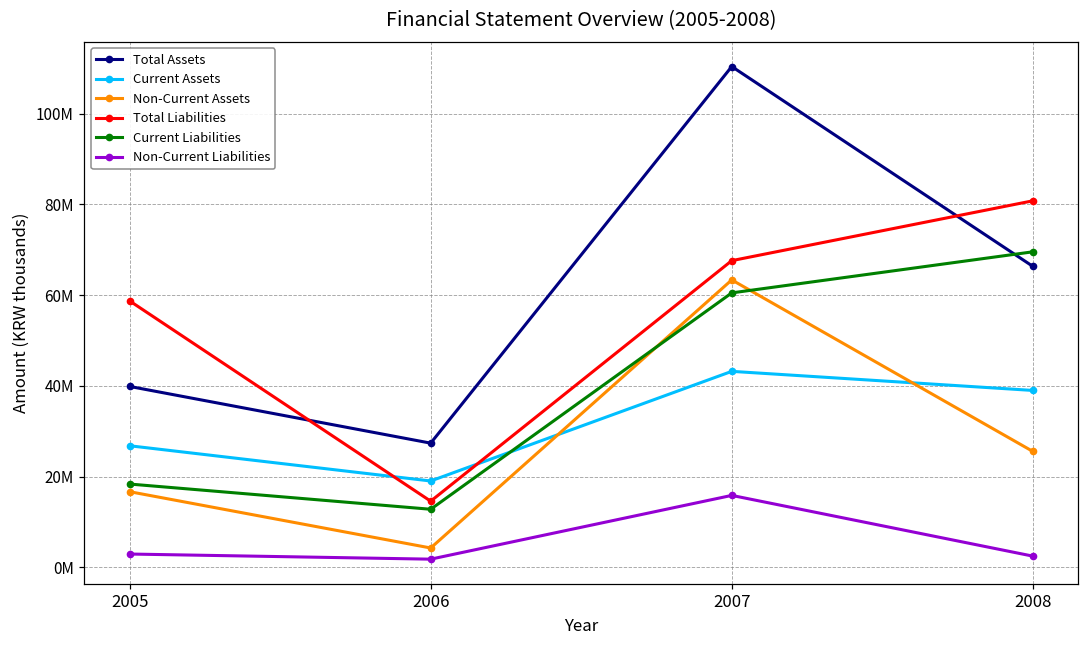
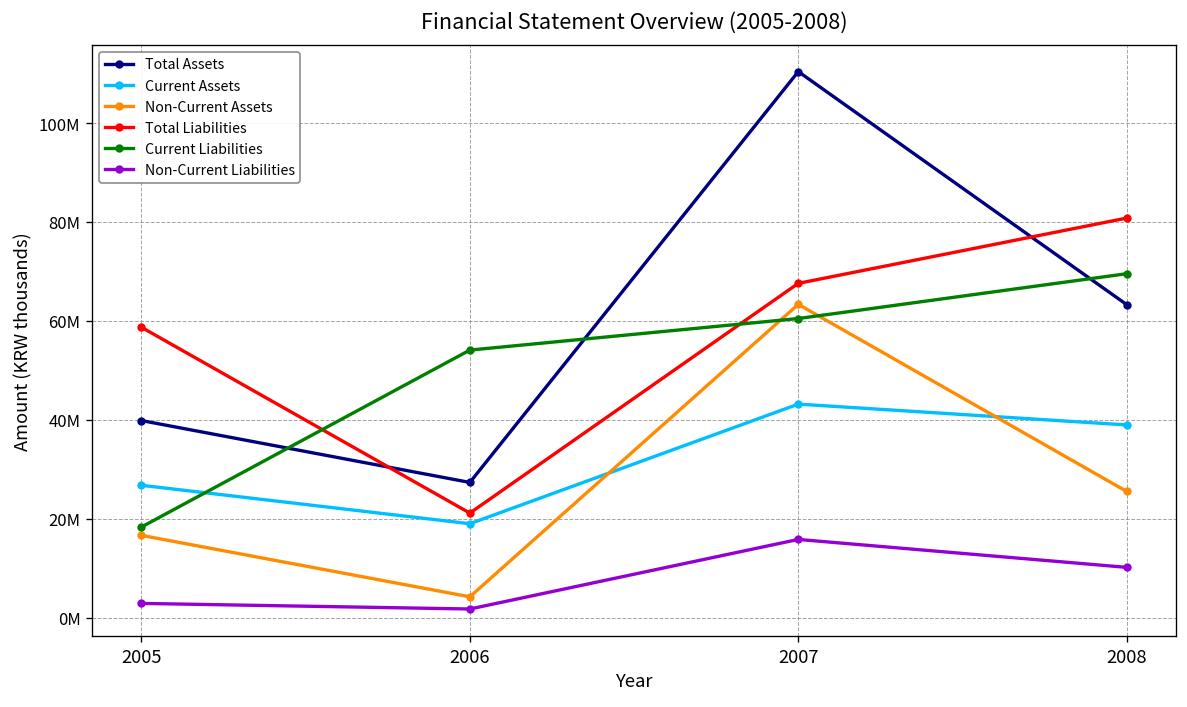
Total Liabilities, 2006: 15000000 -> 21000000
Current Liabilities, 2006: 13000000 -> 54000000
Total Assets, 2008: 66000000 -> 63000000
Non-Current Liabilities, 2008: 2000000 -> 10000000
